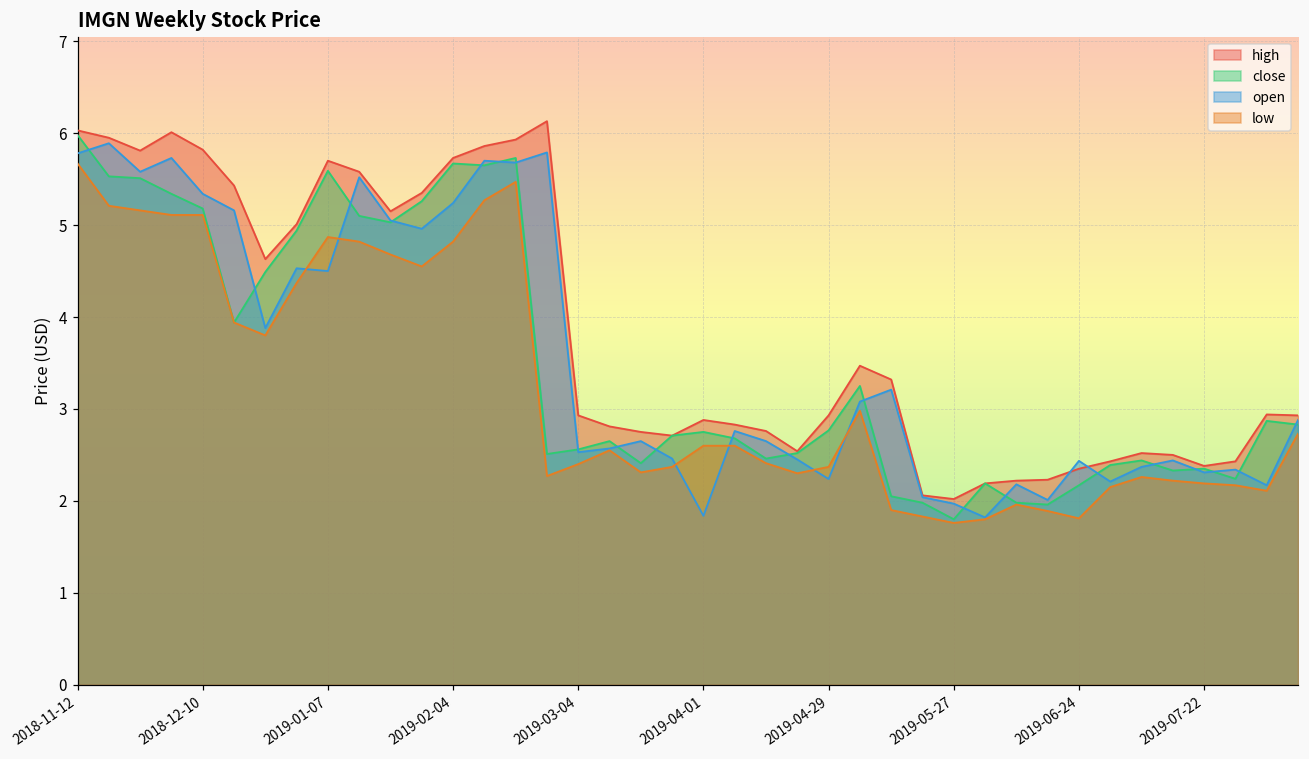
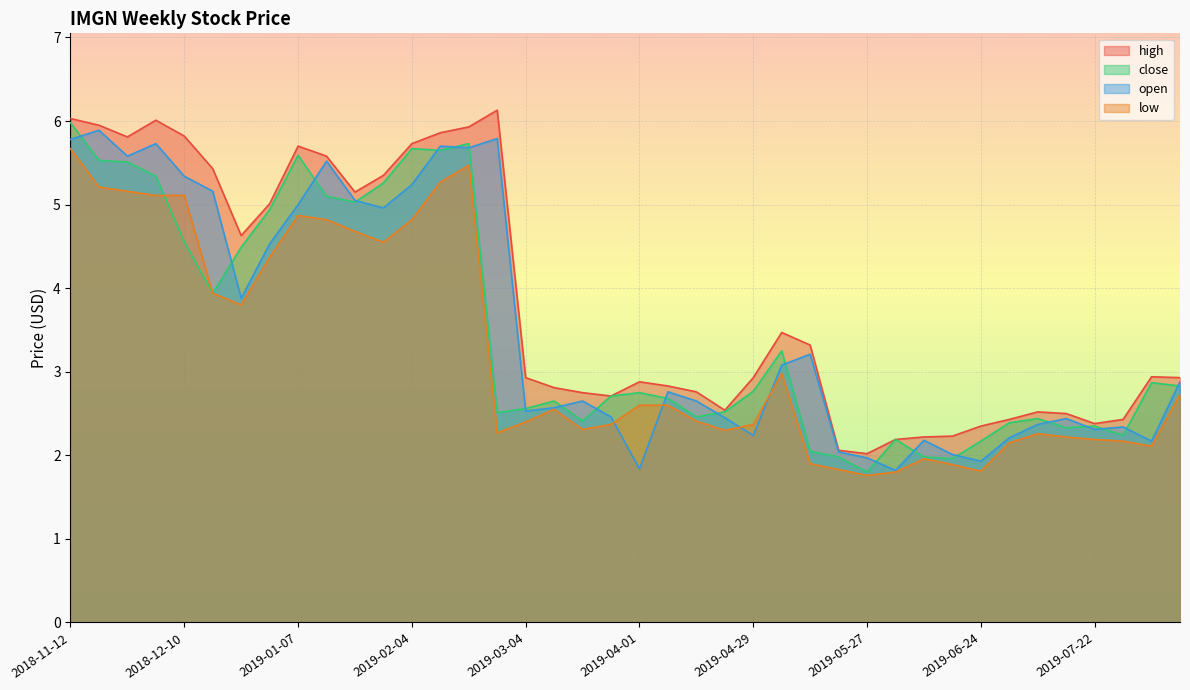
close, 2018-12-10: 5.2 -> 4.6
open, 2019-01-07: 4.5 -> 5.0
open, 2019-06-24: 2.4 -> 1.9
